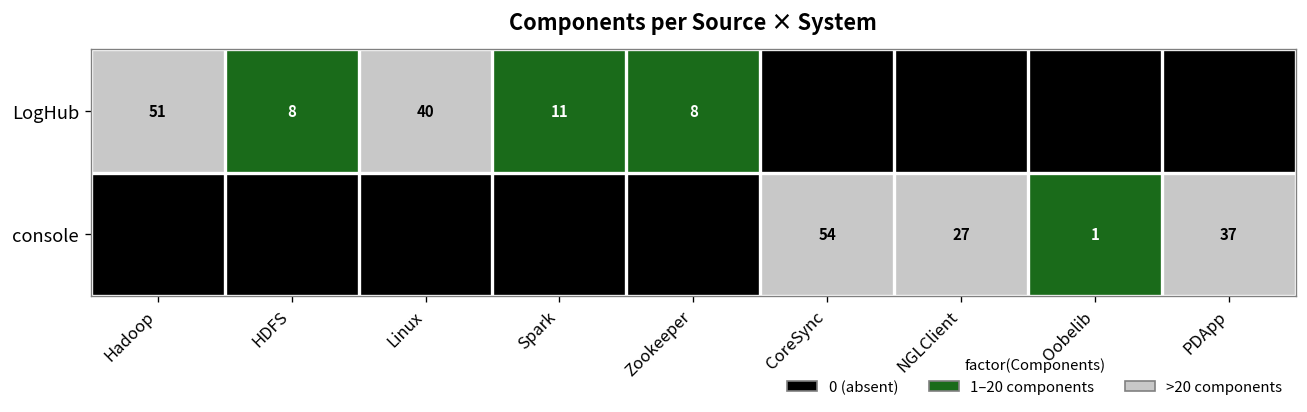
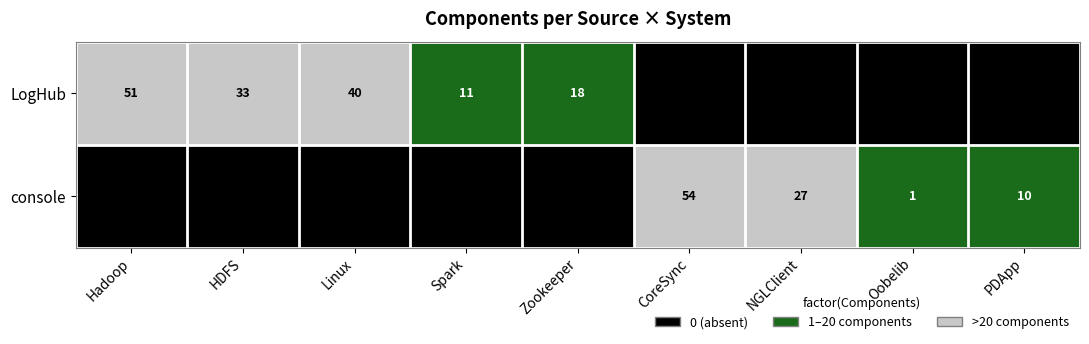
LogHub, HDFS: 8 -> 33
LogHub, Zookeeper: 8 -> 18
console, PDApp: 37 -> 10
